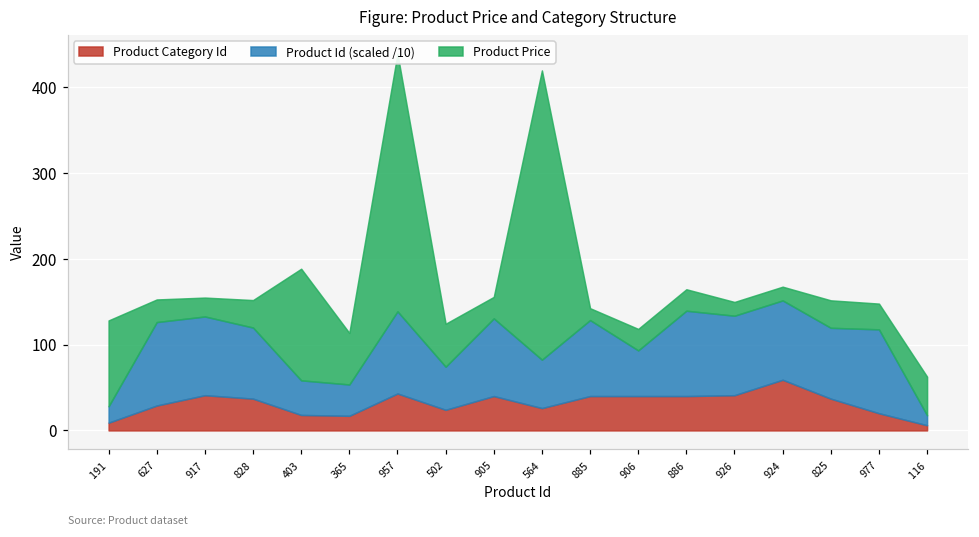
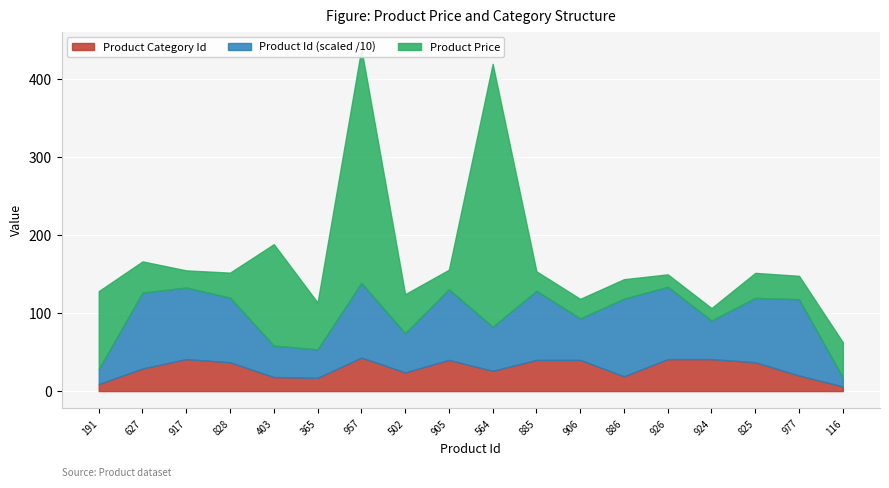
Product Price, 627: 30 -> 40
Product Price, 885: 10 -> 20
Product Category Id, 886: 40 -> 20
Product Category Id, 924: 60 -> 40
Product Id (scaled /10), 924: 90 -> 50
